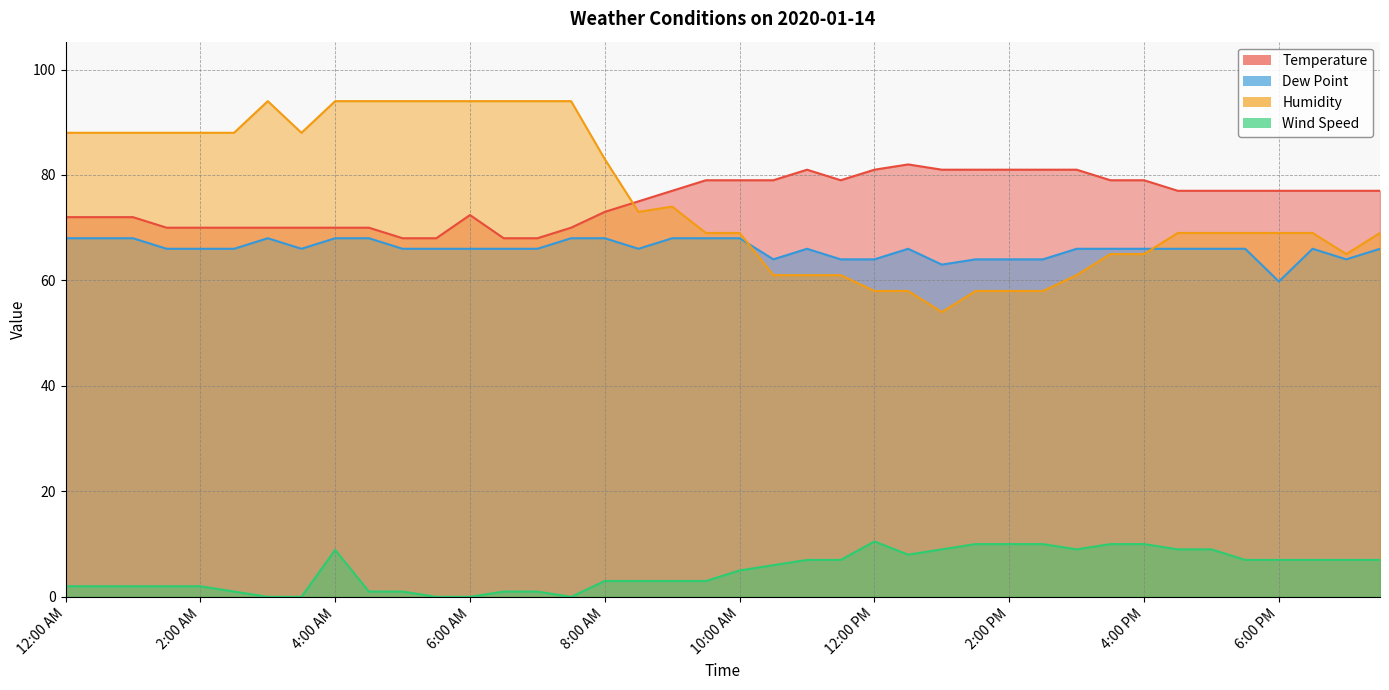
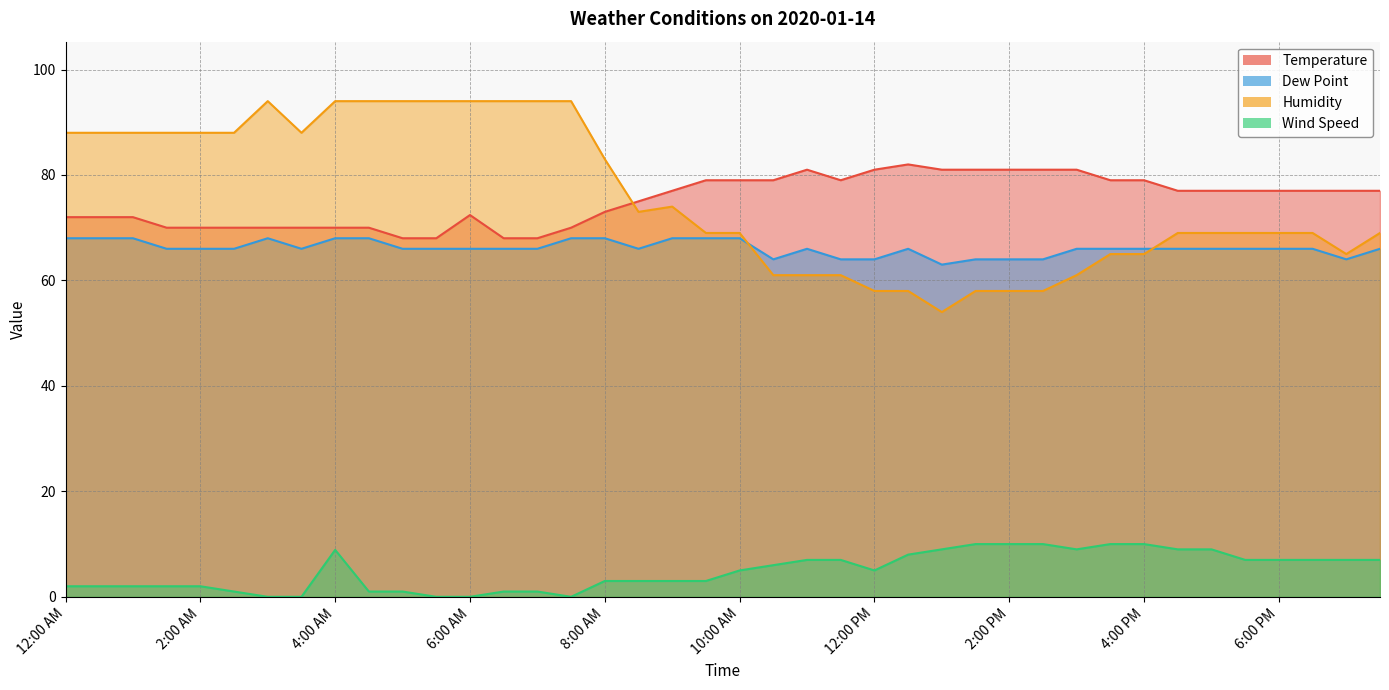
Wind Speed, 12:00 PM: 11 -> 5
Dew Point, 6:00 PM: 60 -> 66
